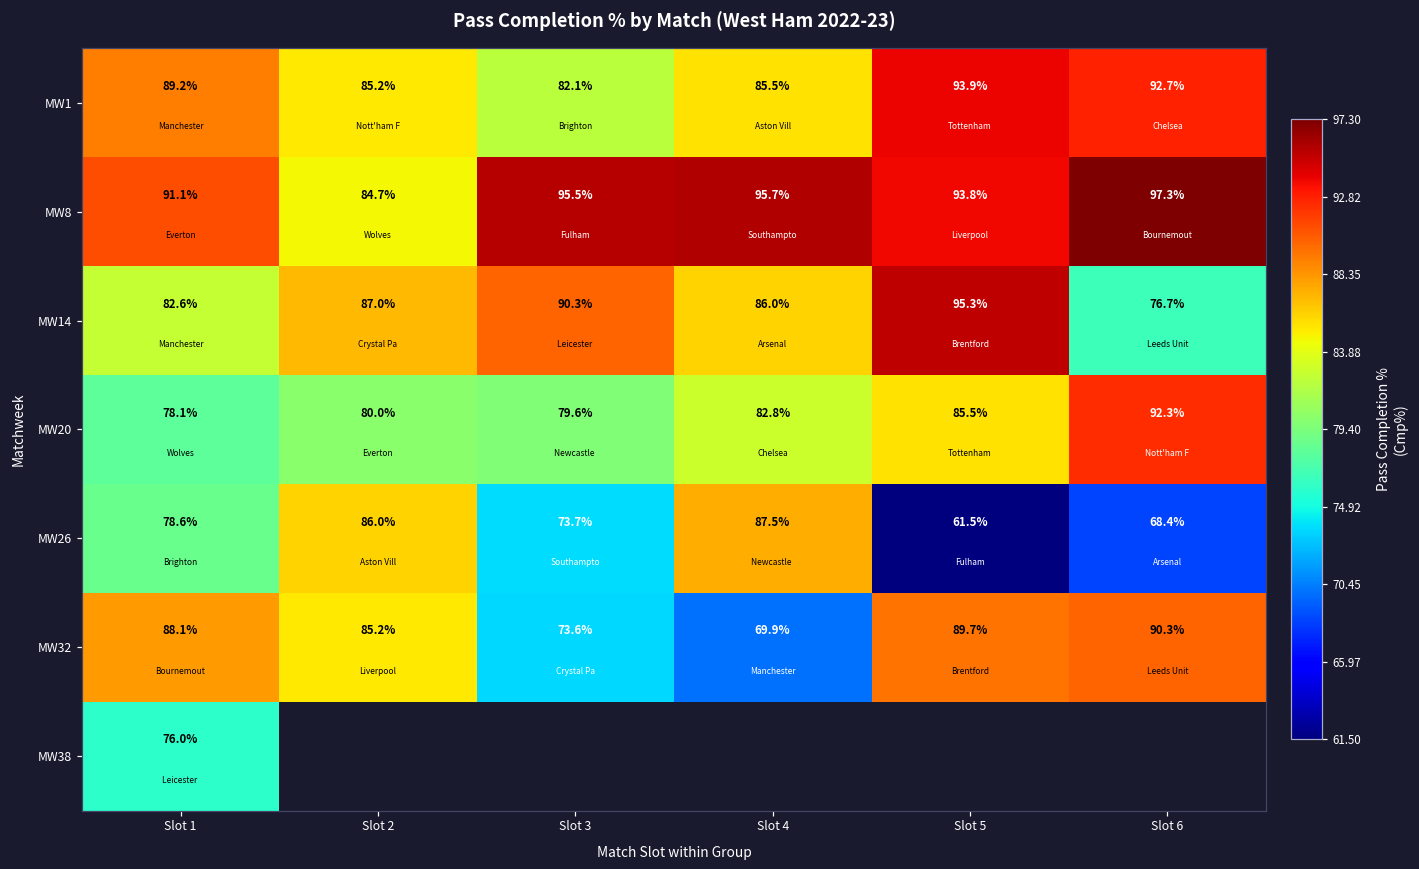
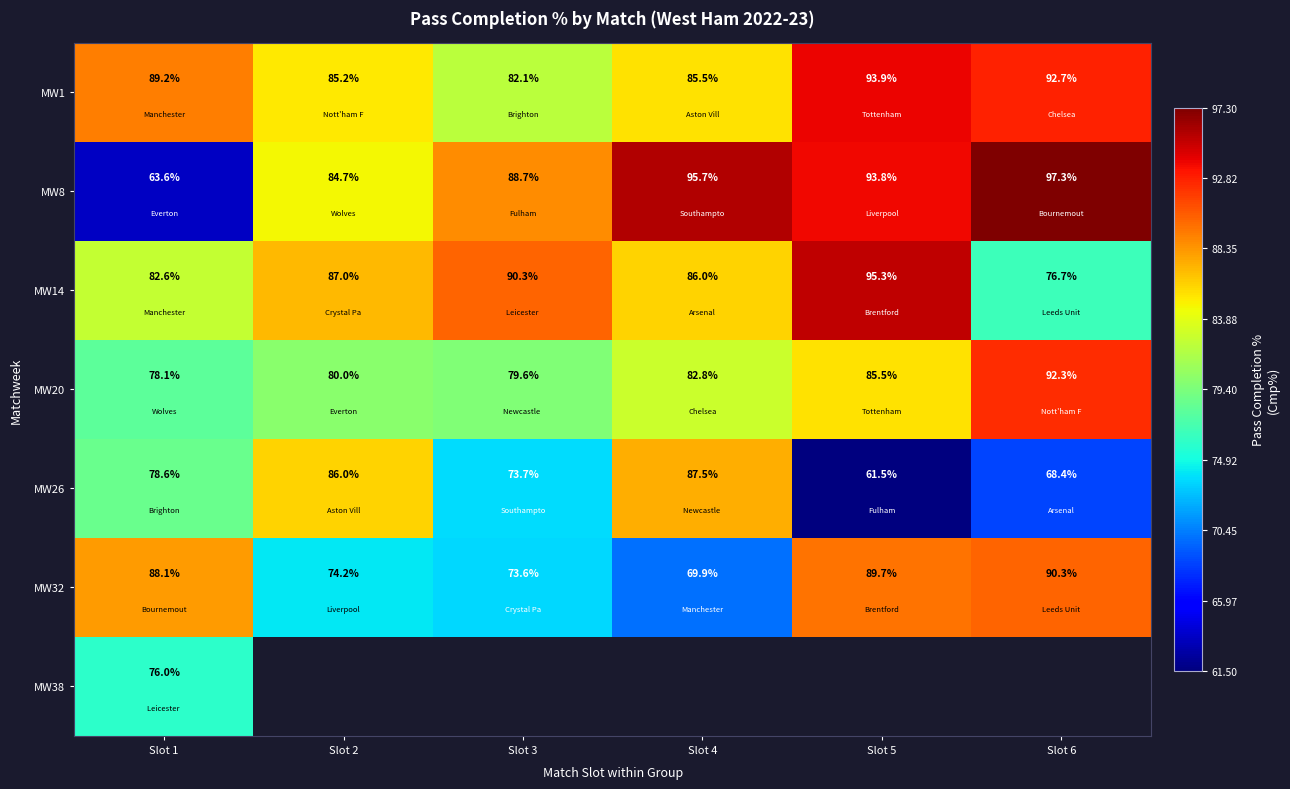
MW8, Slot 1: 91.1% -> 63.6%
MW8, Slot 3: 95.5% -> 88.7%
MW32, Slot 2: 85.2% -> 74.2%
